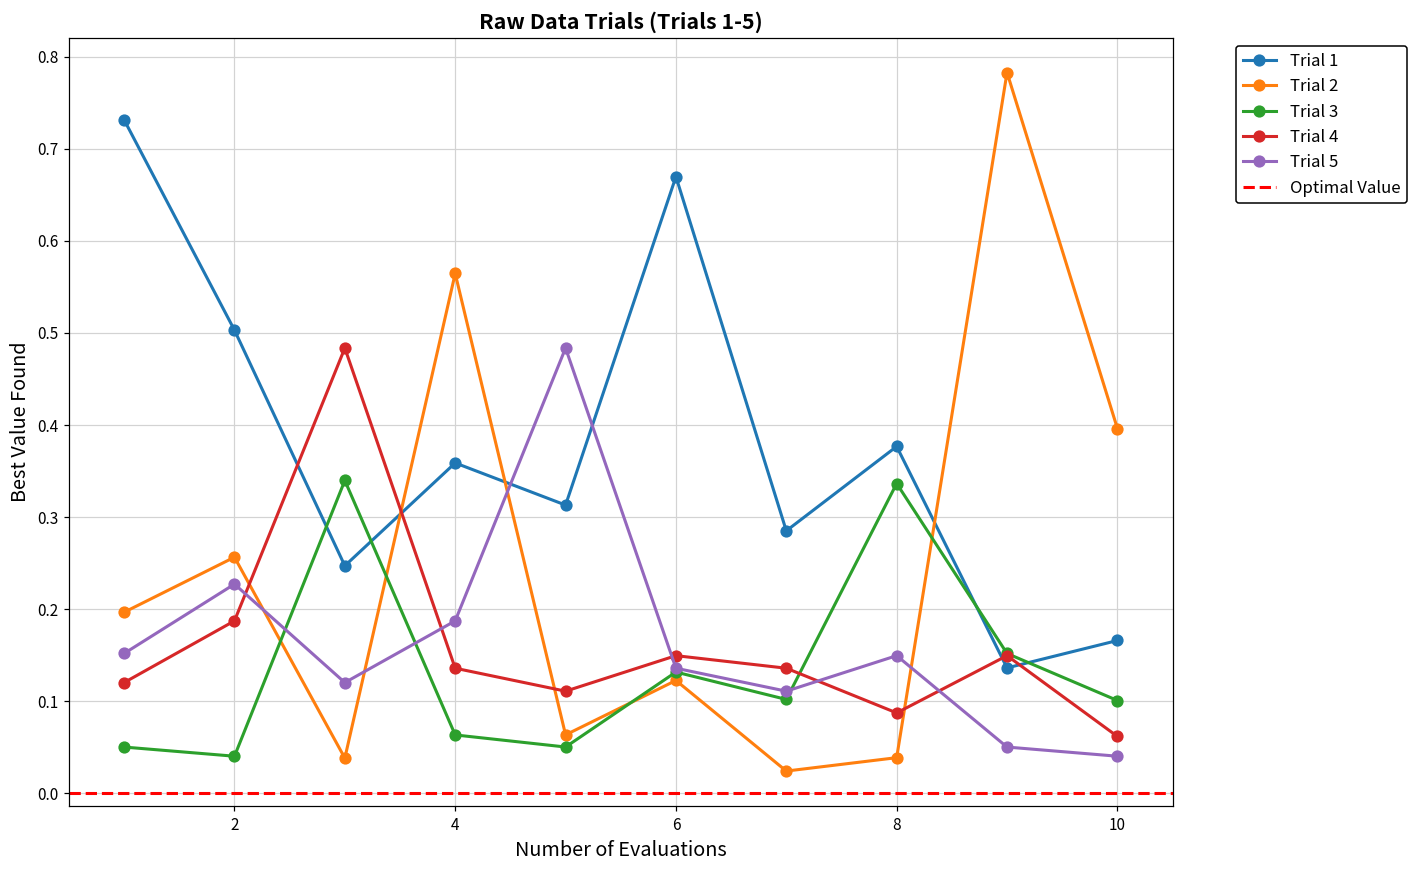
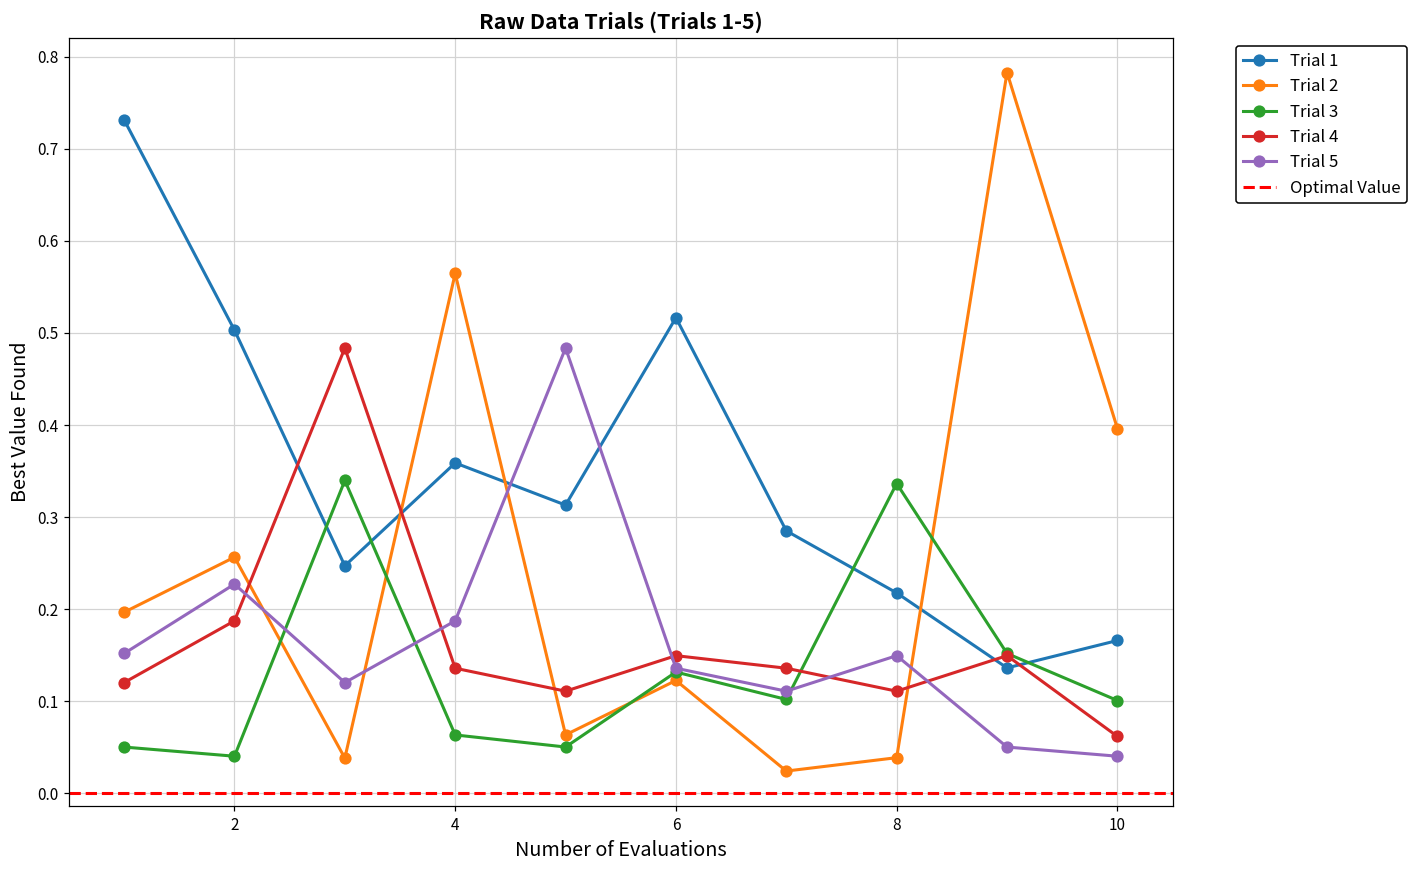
Trial 1, 6: 0.67 -> 0.52
Trial 1, 8: 0.38 -> 0.22
Trial 4, 8: 0.09 -> 0.11
